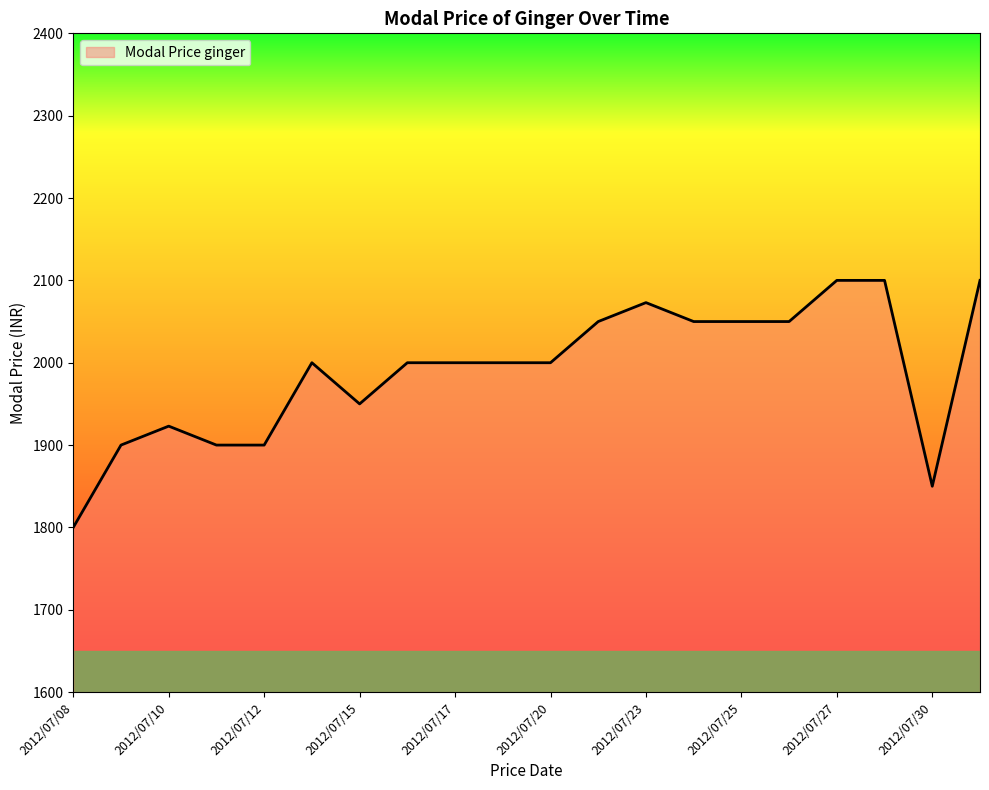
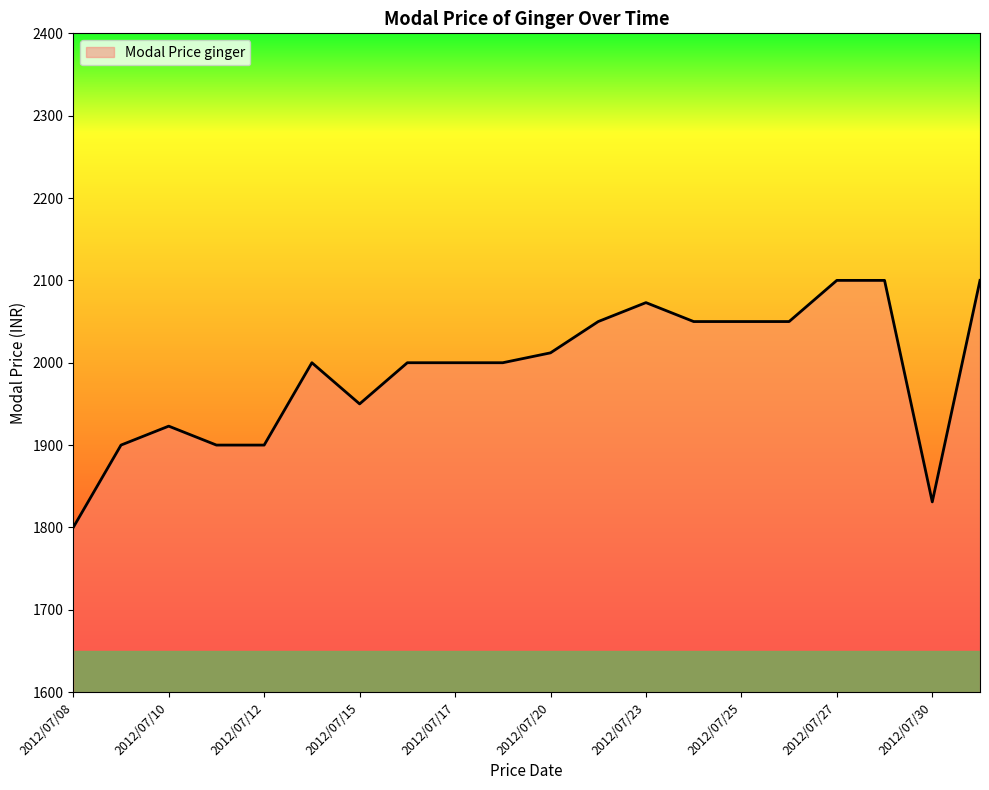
2012/07/20: 2000 -> 2010
2012/07/30: 1850 -> 1830
